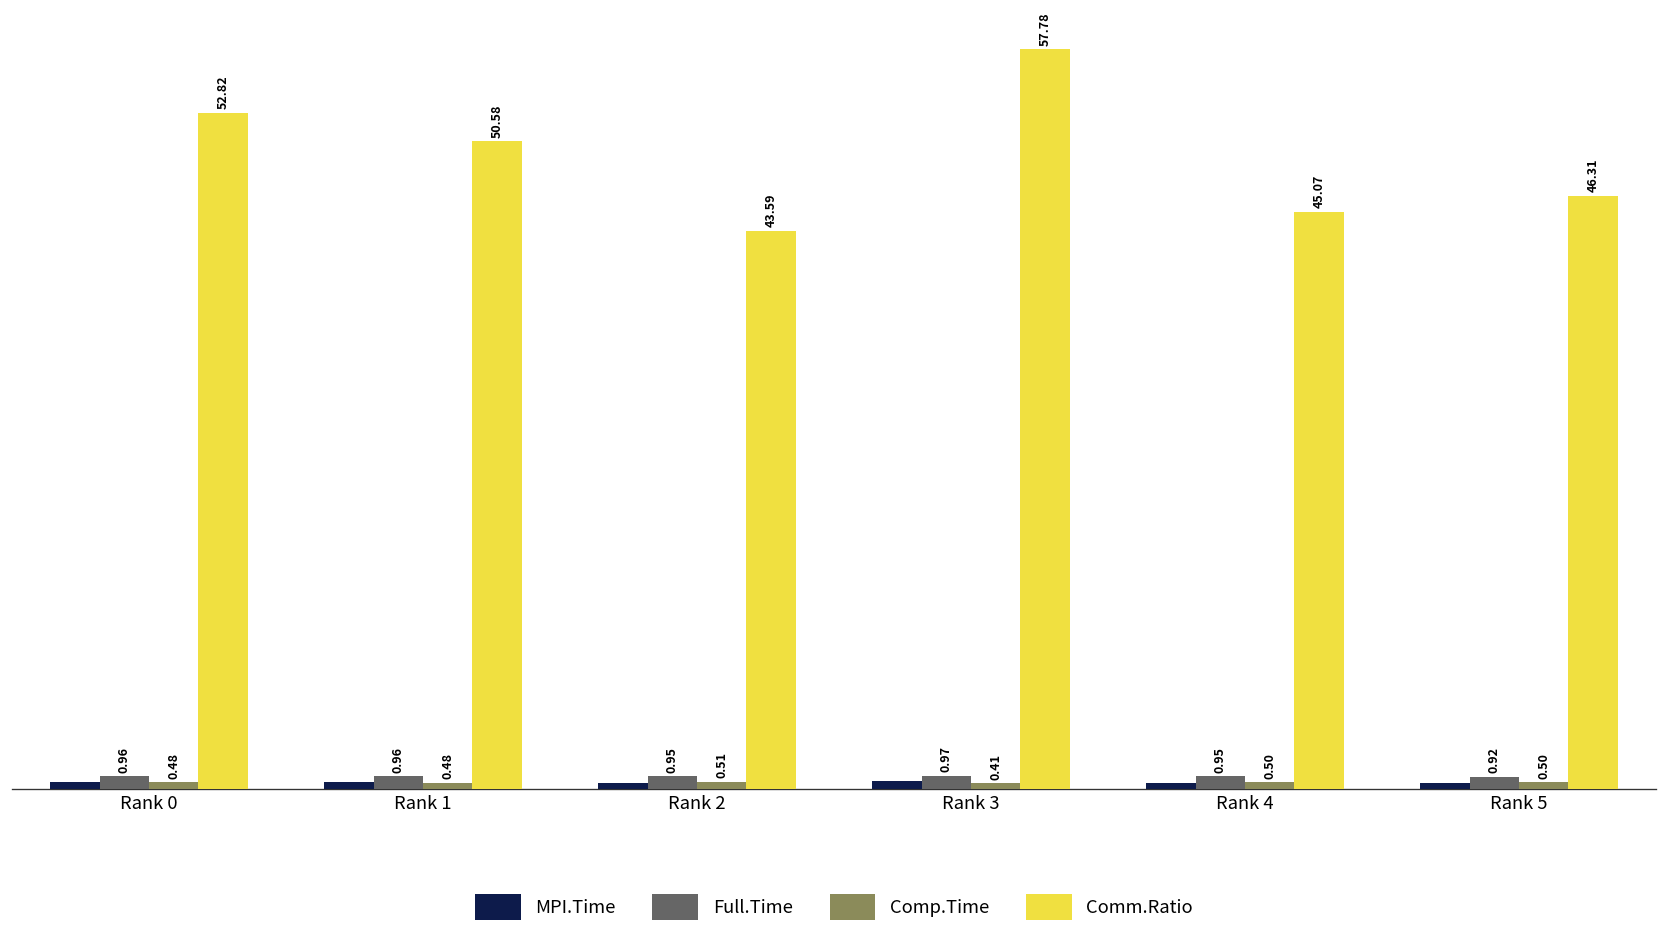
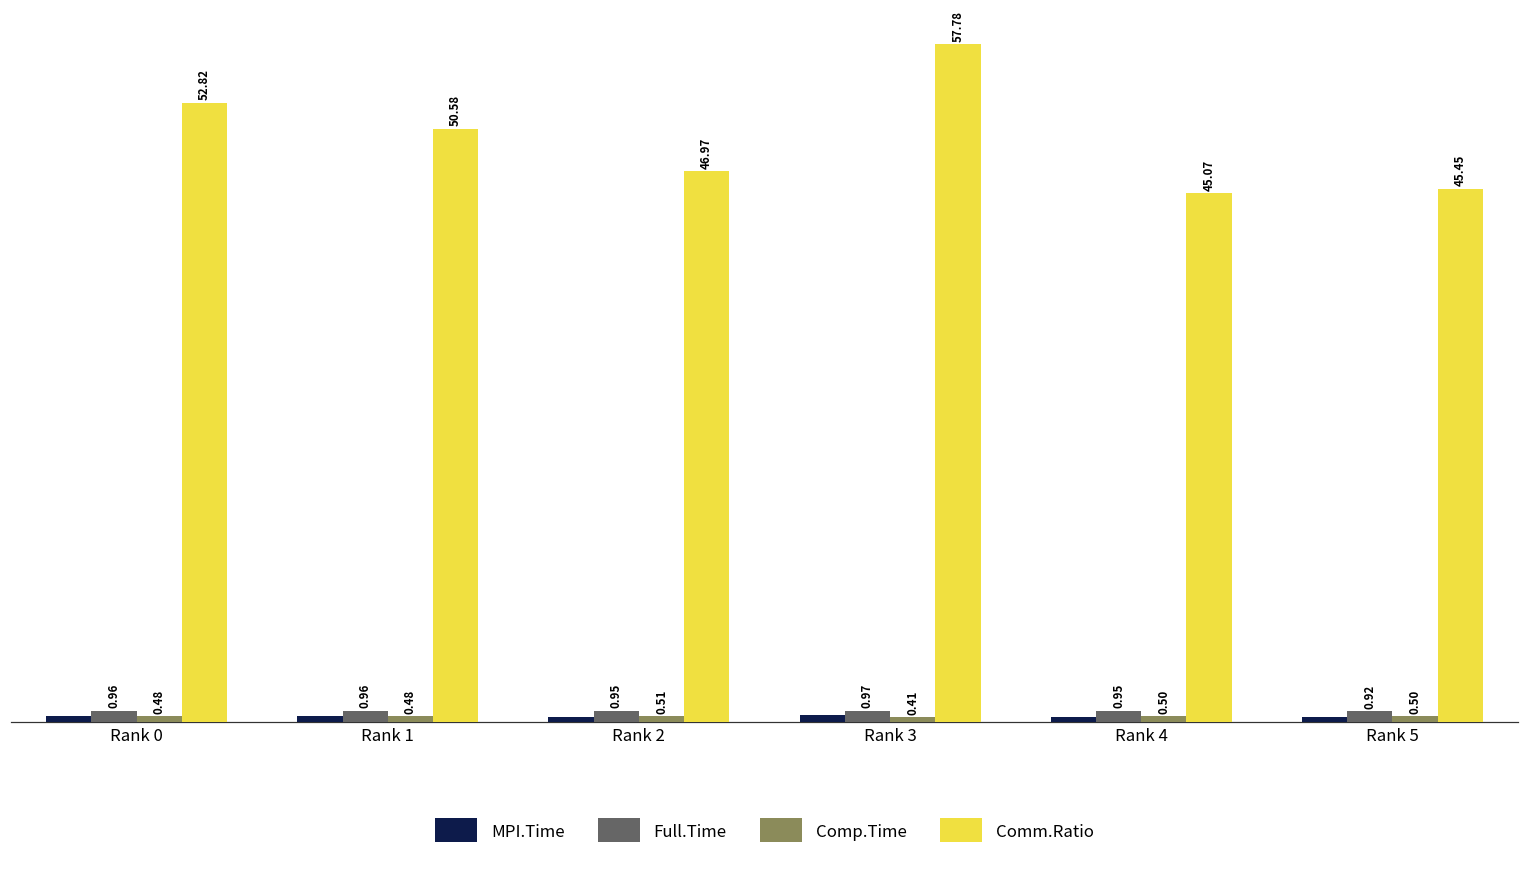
Comm.Ratio, Rank 2: 43.59 -> 46.97
Comm.Ratio, Rank 5: 46.31 -> 45.45
